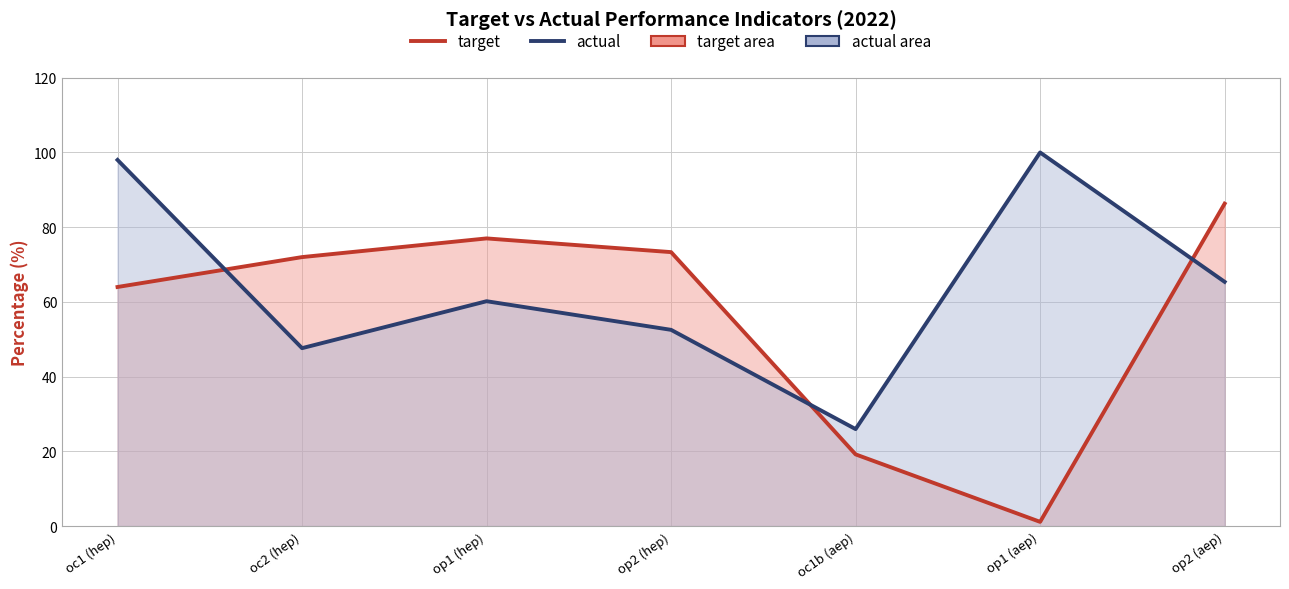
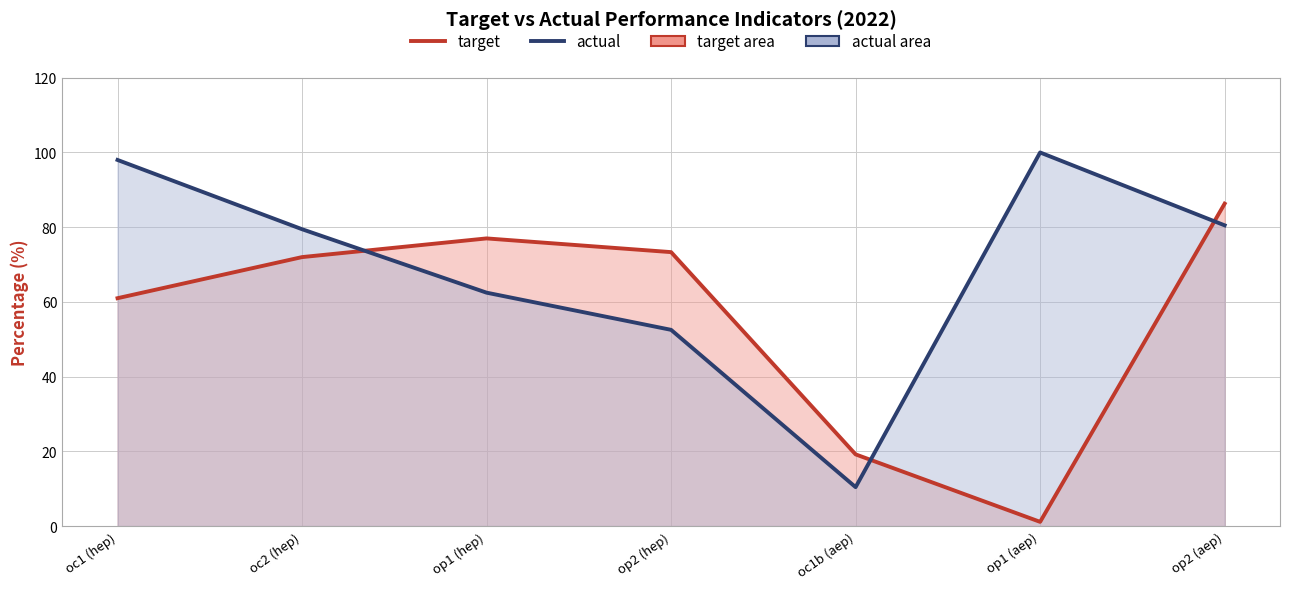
target, oc1 (hep): 64 -> 61
actual, oc2 (hep): 48 -> 79
actual, op1 (hep): 60 -> 62
actual, oc1b (aep): 26 -> 10
actual, op2 (aep): 65 -> 81
